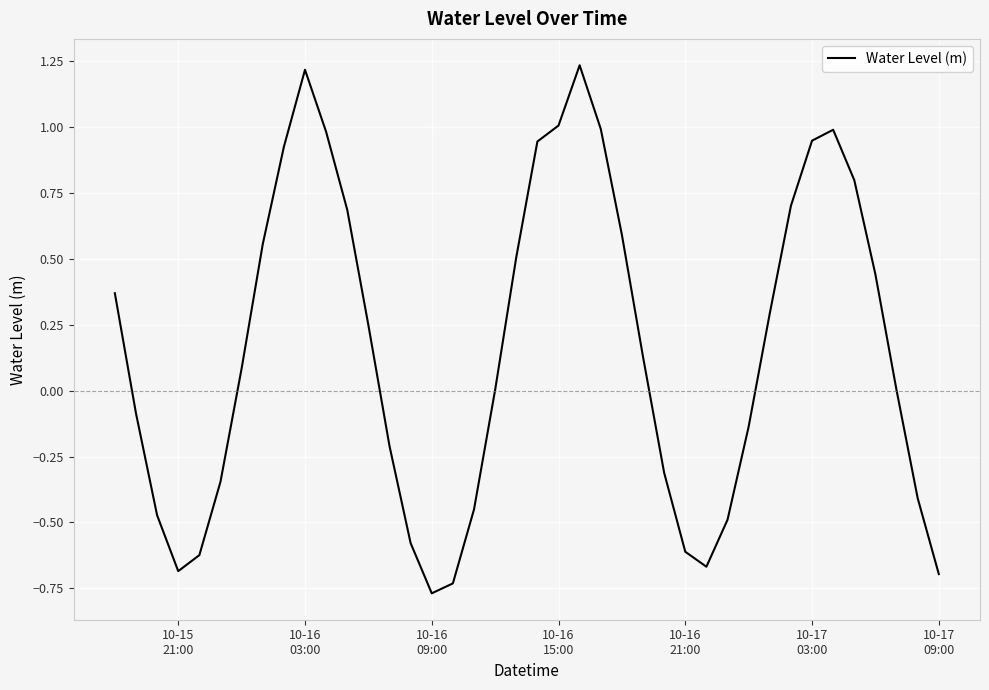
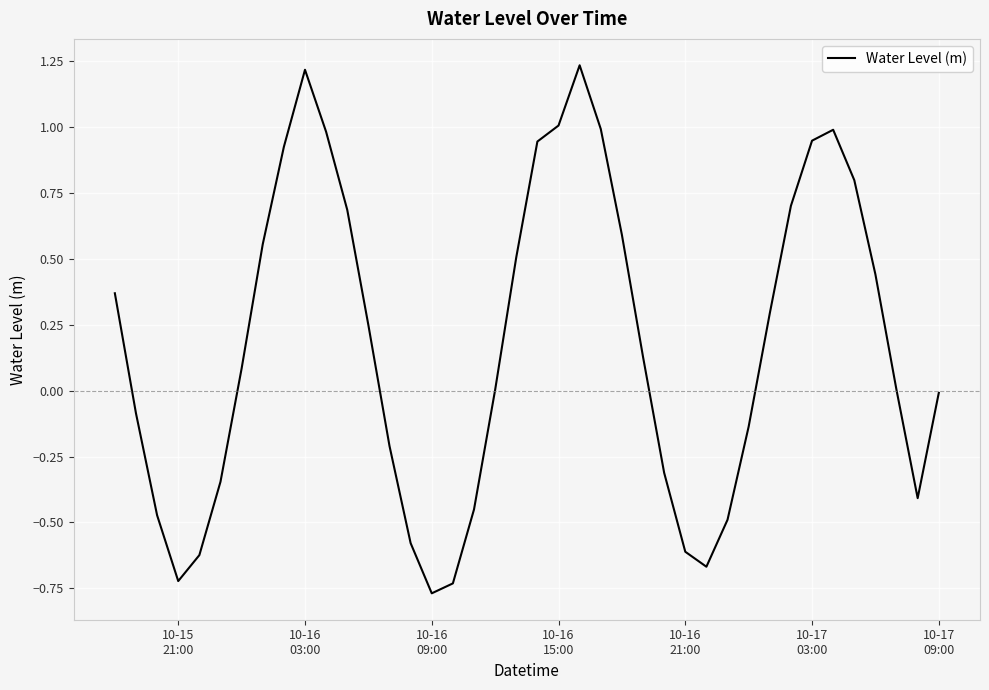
10-15 21:00: -0.68 -> -0.72
10-17 09:00: -0.70 -> -0.01
